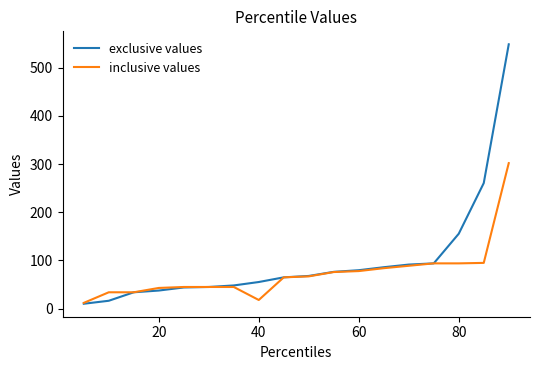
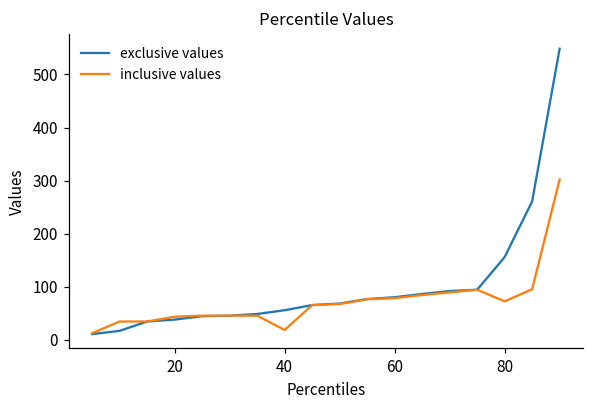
inclusive values, 80: 90 -> 70
